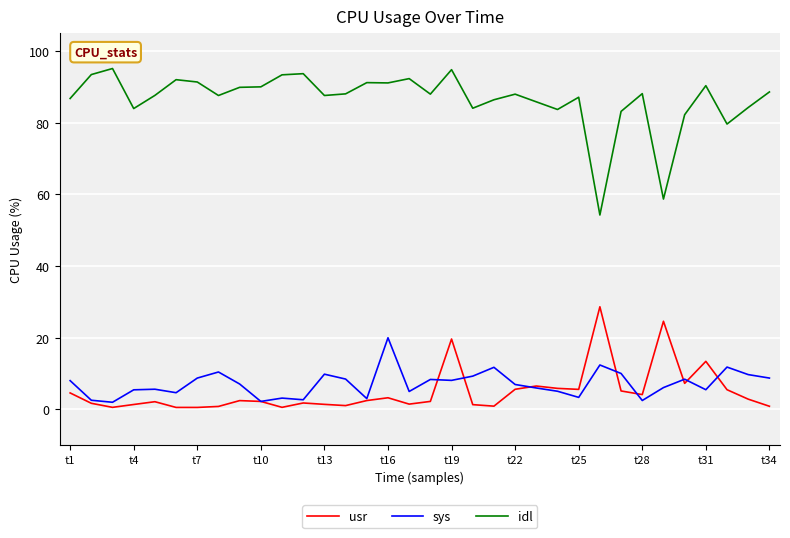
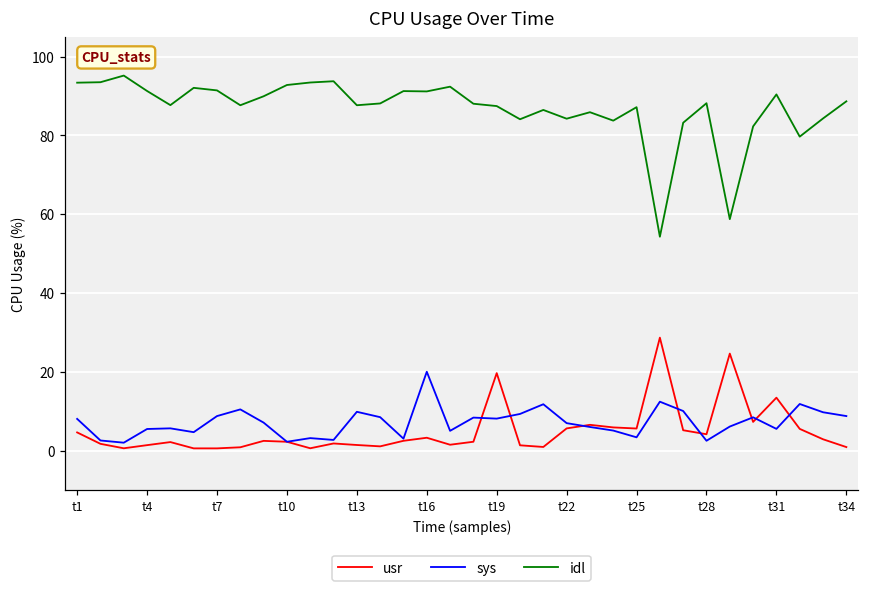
idl, t1: 87 -> 93
idl, t4: 84 -> 91
idl, t10: 90 -> 93
idl, t19: 95 -> 87
idl, t22: 88 -> 84
